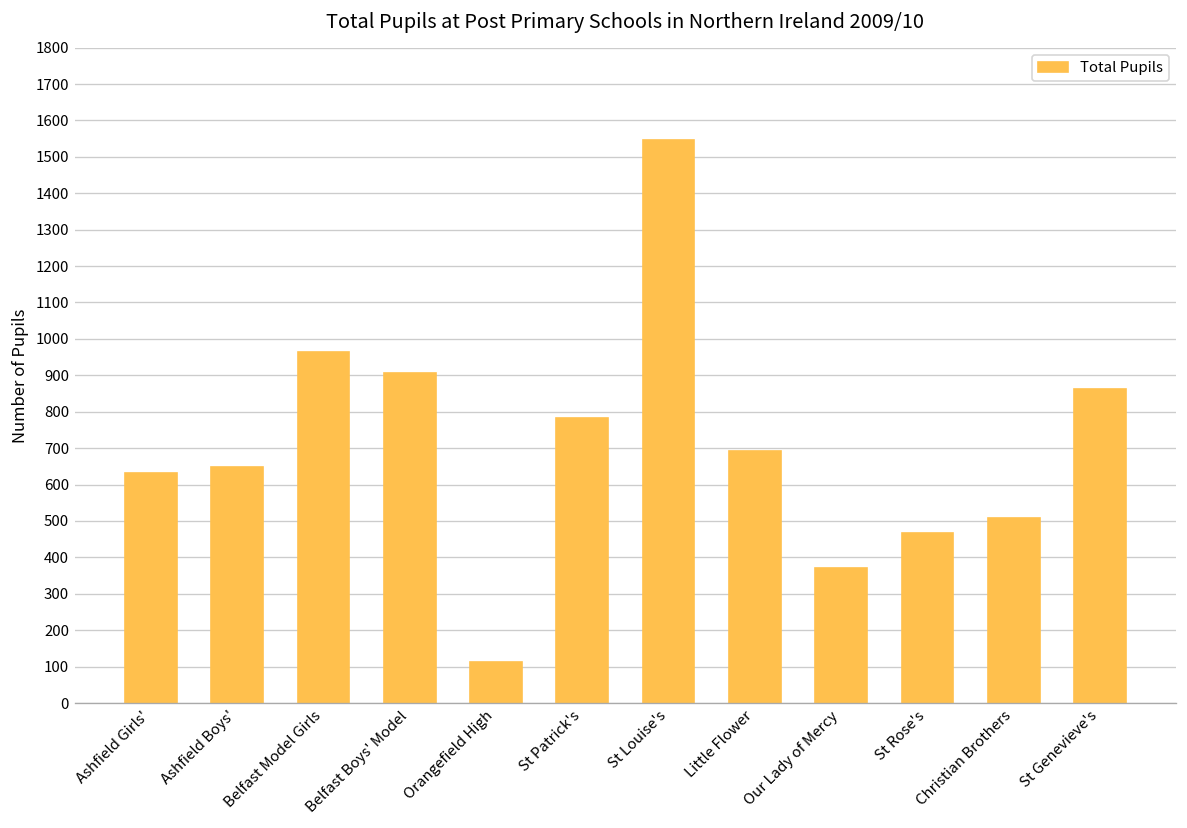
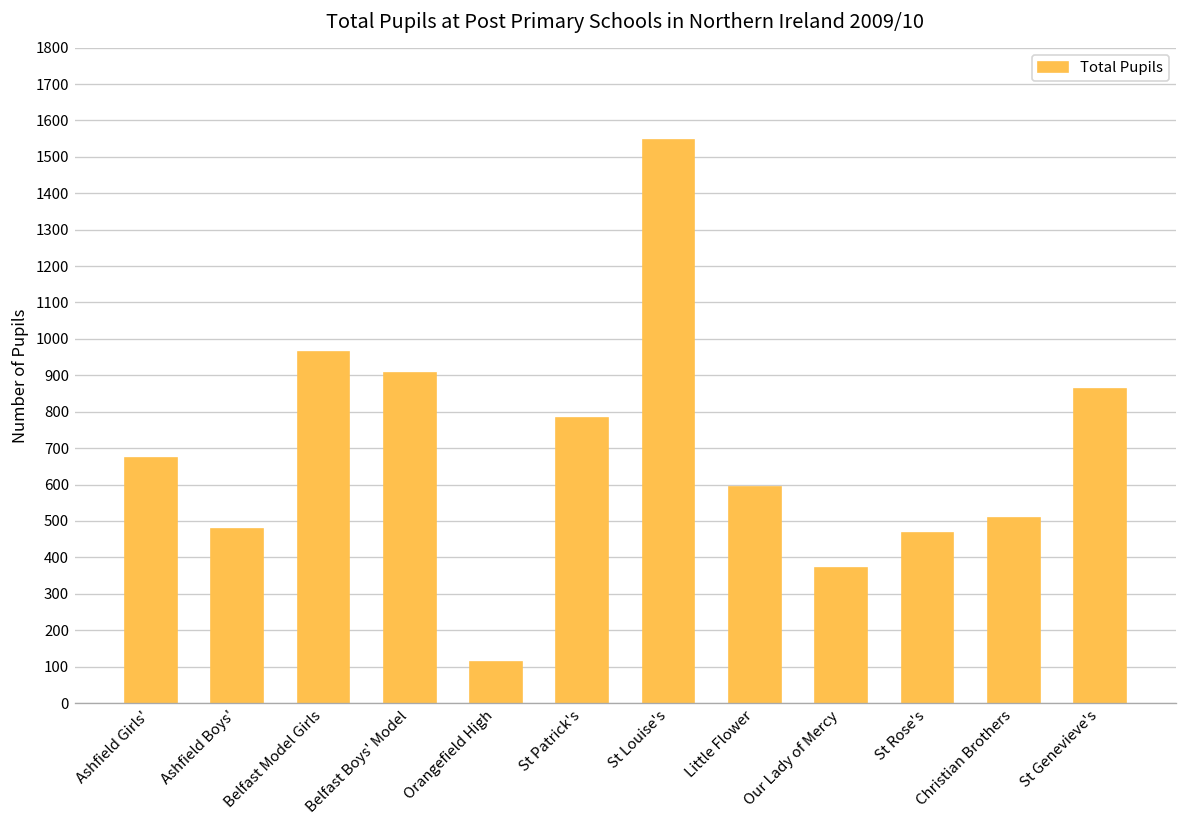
Ashfield Girls': 630 -> 670
Ashfield Boys': 650 -> 480
Little Flower: 690 -> 590
